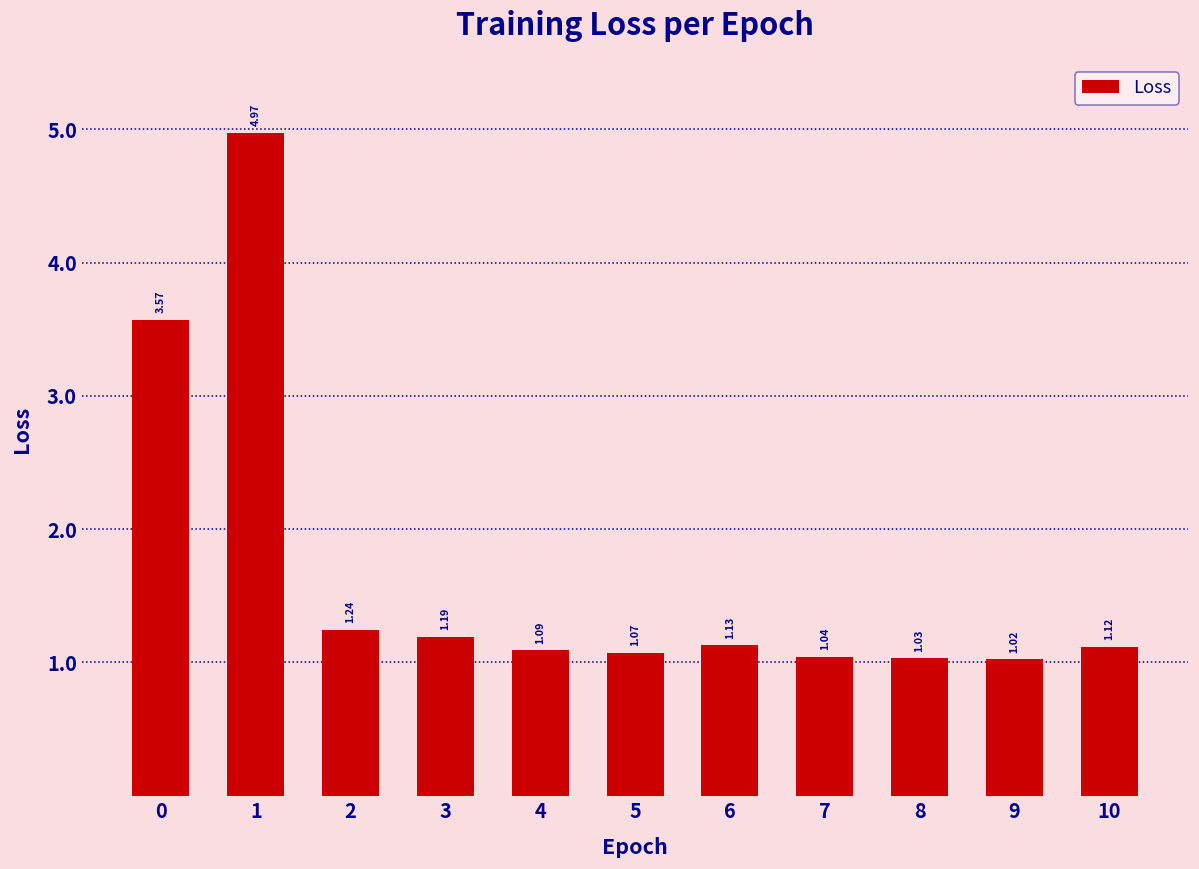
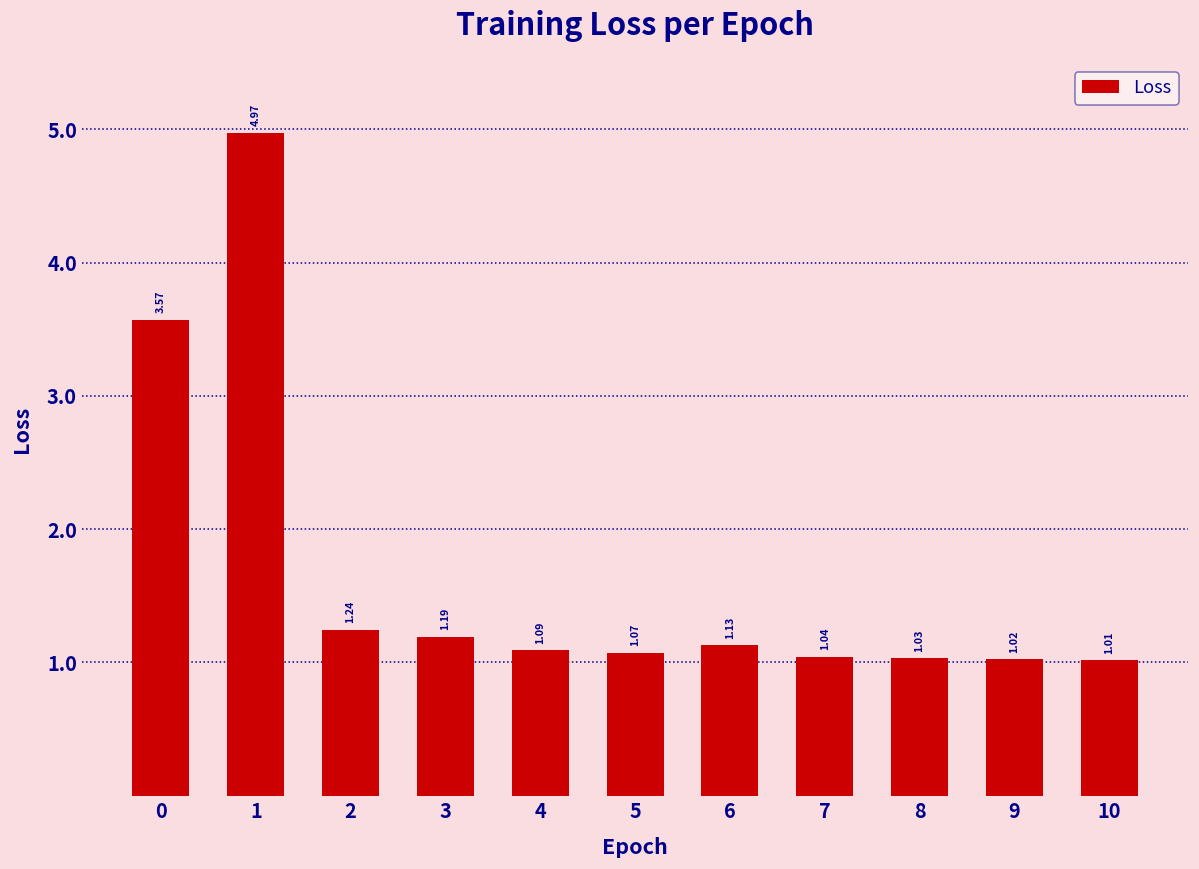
10: 1.12 -> 1.01
